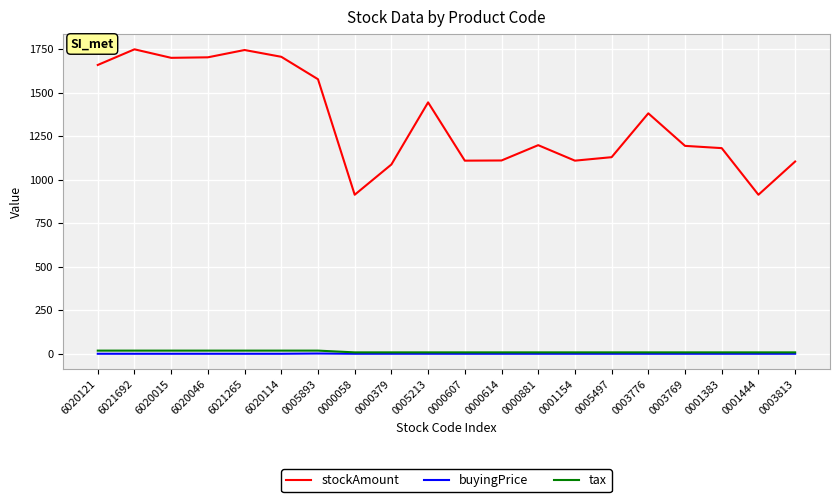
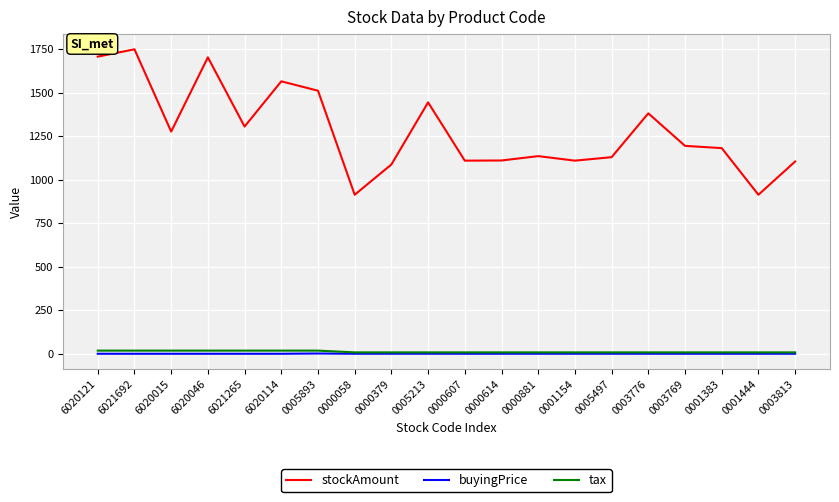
stockAmount, 6020121: 1660 -> 1710
stockAmount, 6020015: 1700 -> 1280
stockAmount, 6021265: 1750 -> 1310
stockAmount, 6020114: 1710 -> 1570
stockAmount, 0005893: 1580 -> 1510
stockAmount, 0000881: 1200 -> 1140
